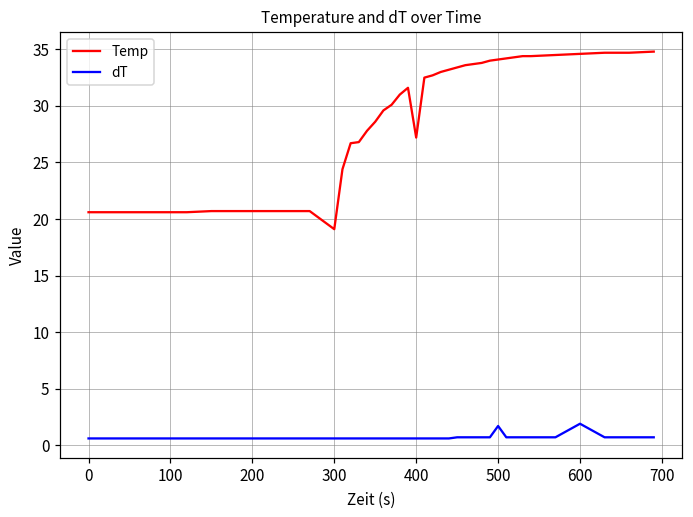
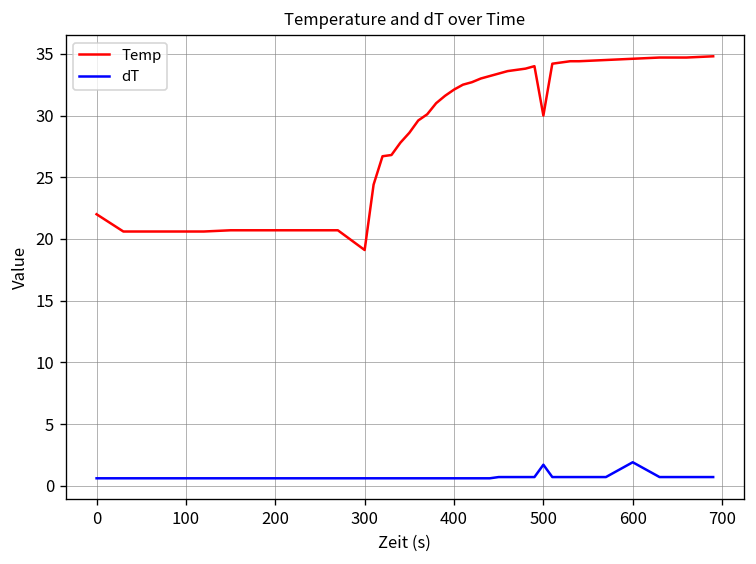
Temp, 0: 20.6 -> 22.0
Temp, 400: 27.2 -> 32.1
Temp, 500: 34.1 -> 30.0
